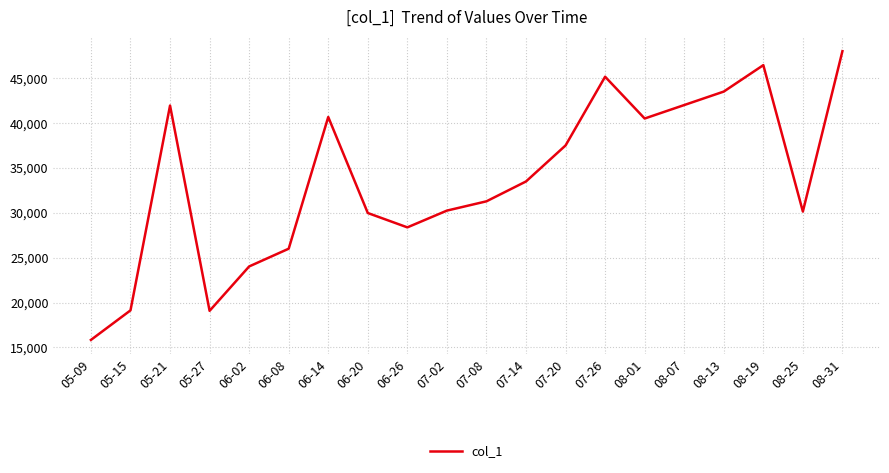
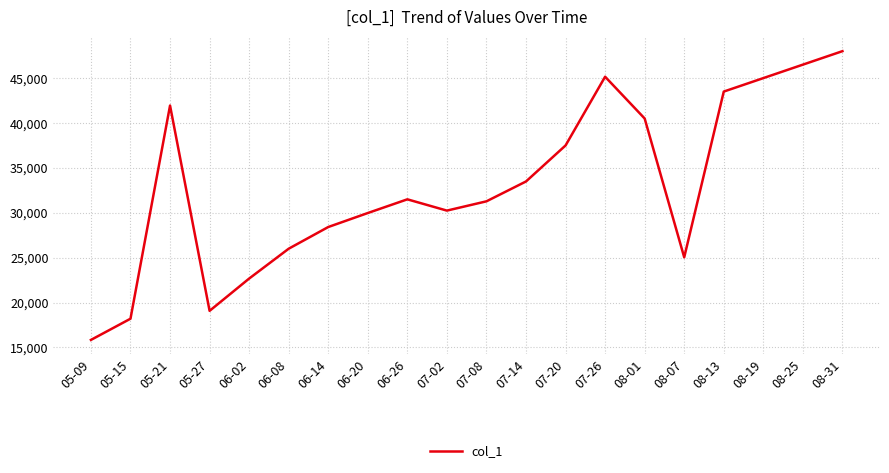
05-15: 19,000 -> 18,000
06-02: 24,000 -> 23,000
06-14: 41,000 -> 28,000
06-26: 28,000 -> 32,000
08-07: 42,000 -> 25,000
08-19: 46,000 -> 45,000
08-25: 30,000 -> 47,000
